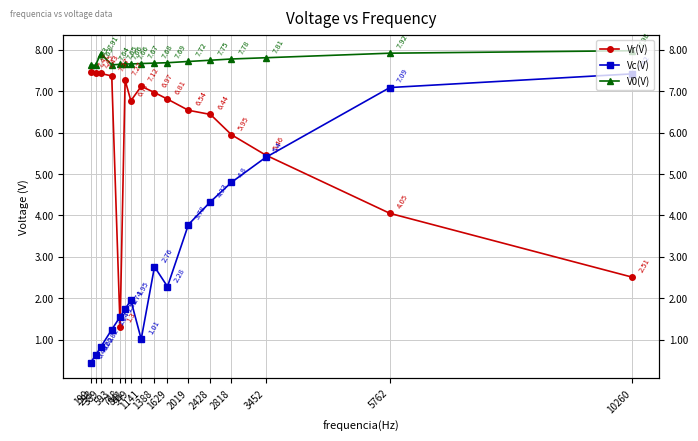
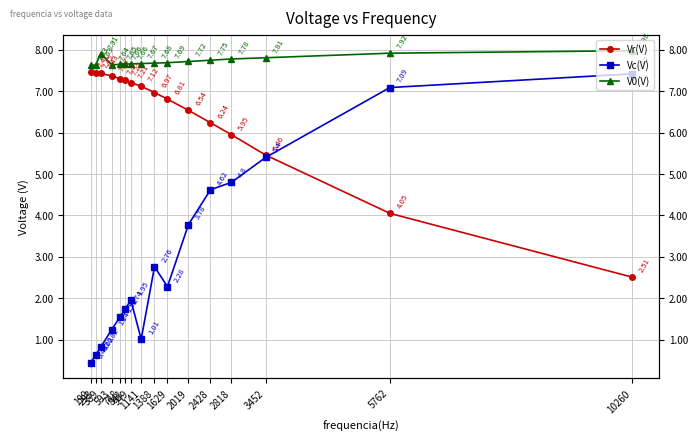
Vr(V), 748: 1.3 -> 7.3
Vr(V), 949: 6.77 -> 7.21
Vr(V), 2428: 6.44 -> 6.24
Vc(V), 2428: 4.33 -> 4.62
